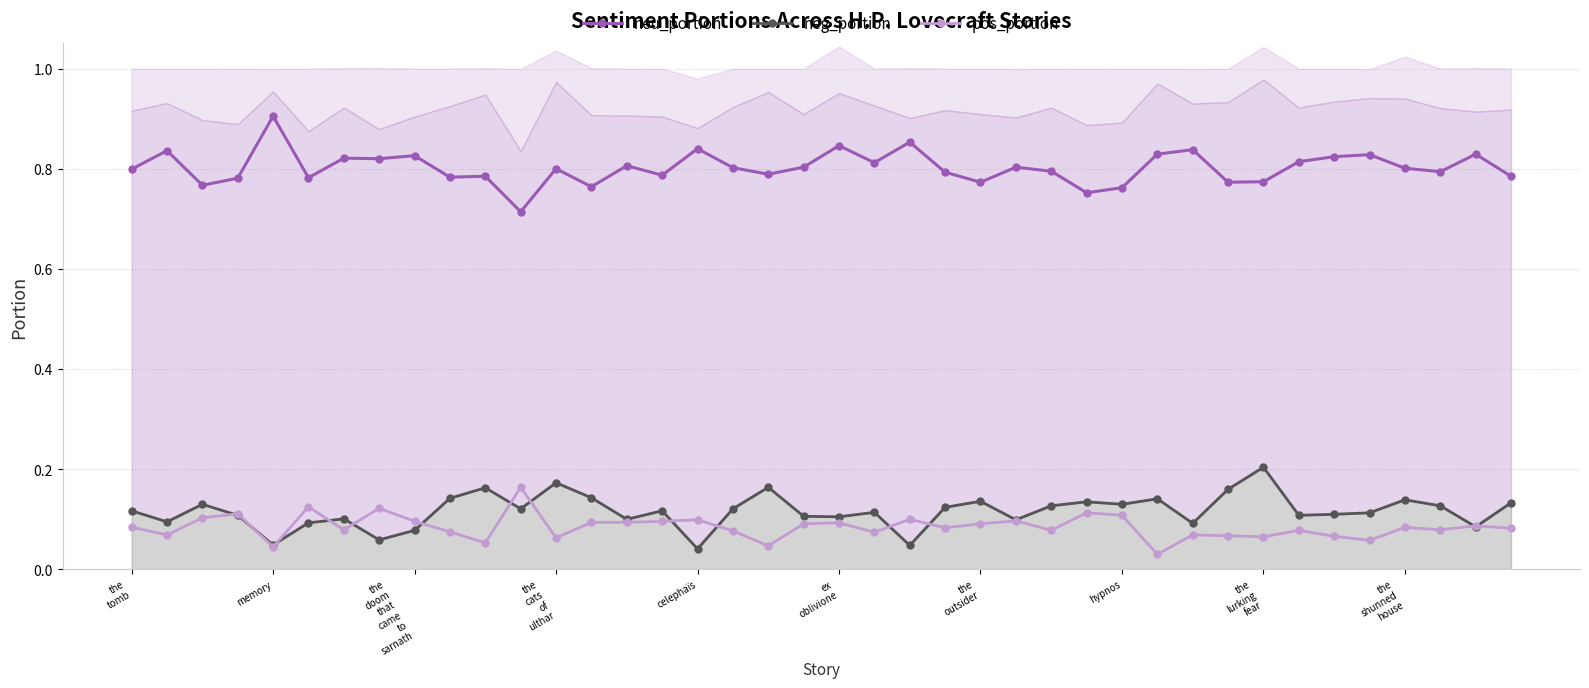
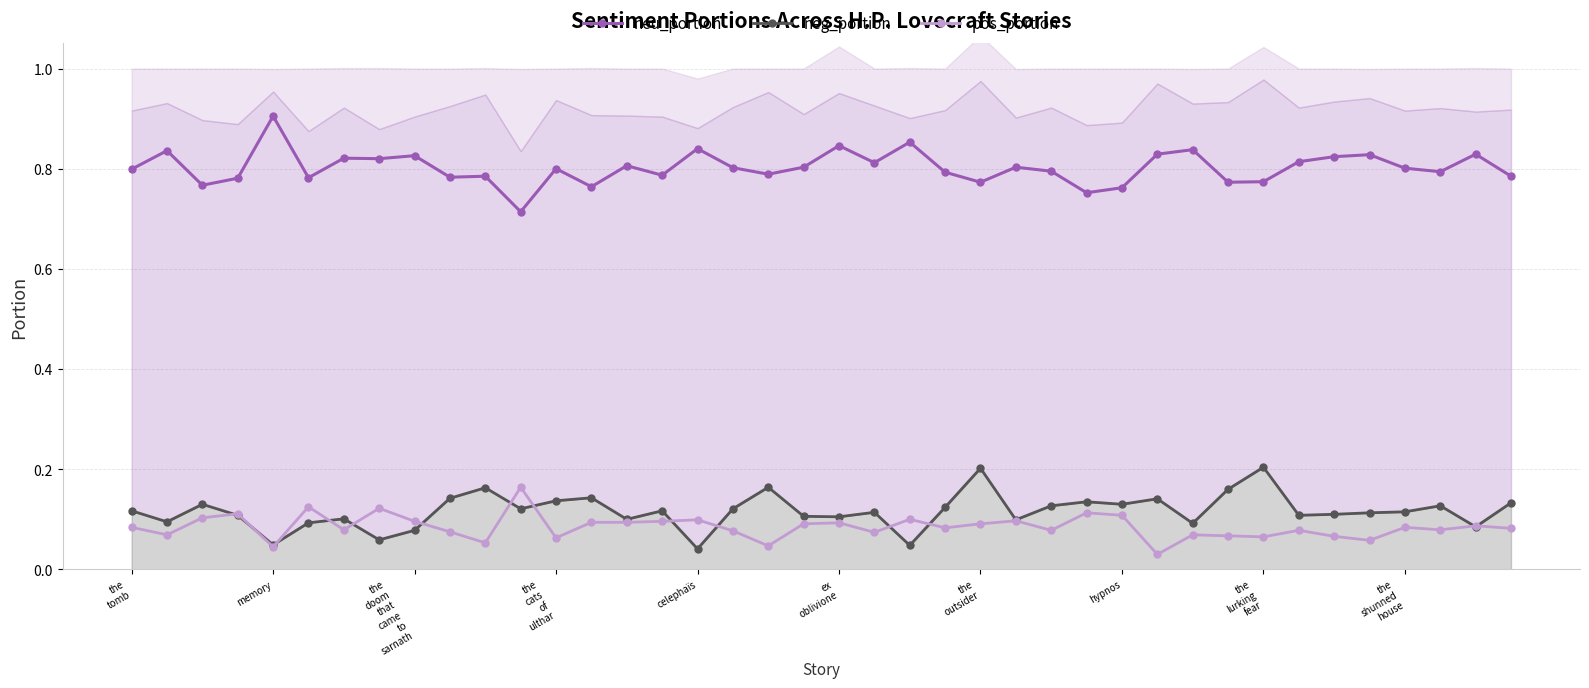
neg_portion, the cats of ulthar: 0.17 -> 0.14
neg_portion, the outsider: 0.14 -> 0.20
neg_portion, the shunned house: 0.14 -> 0.12
